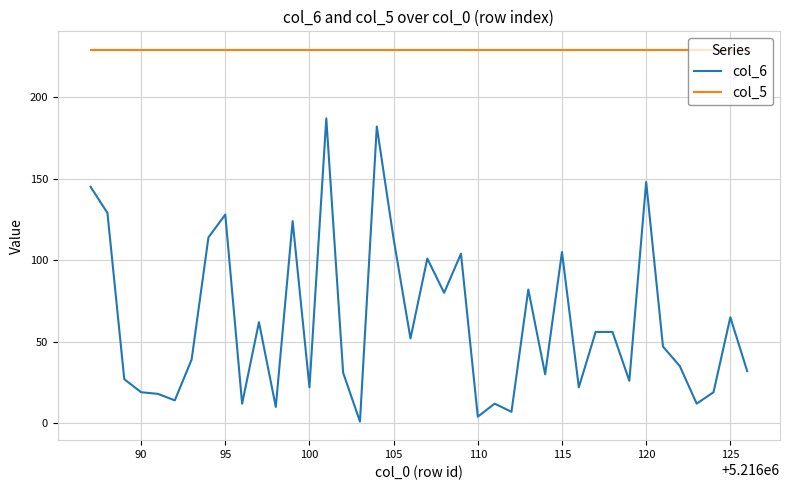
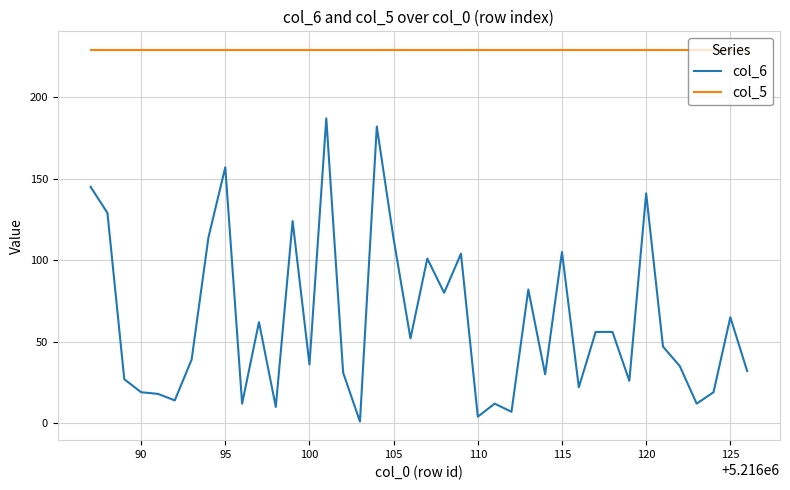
col_6, 95: 128 -> 157
col_6, 100: 22 -> 36
col_6, 120: 148 -> 141
